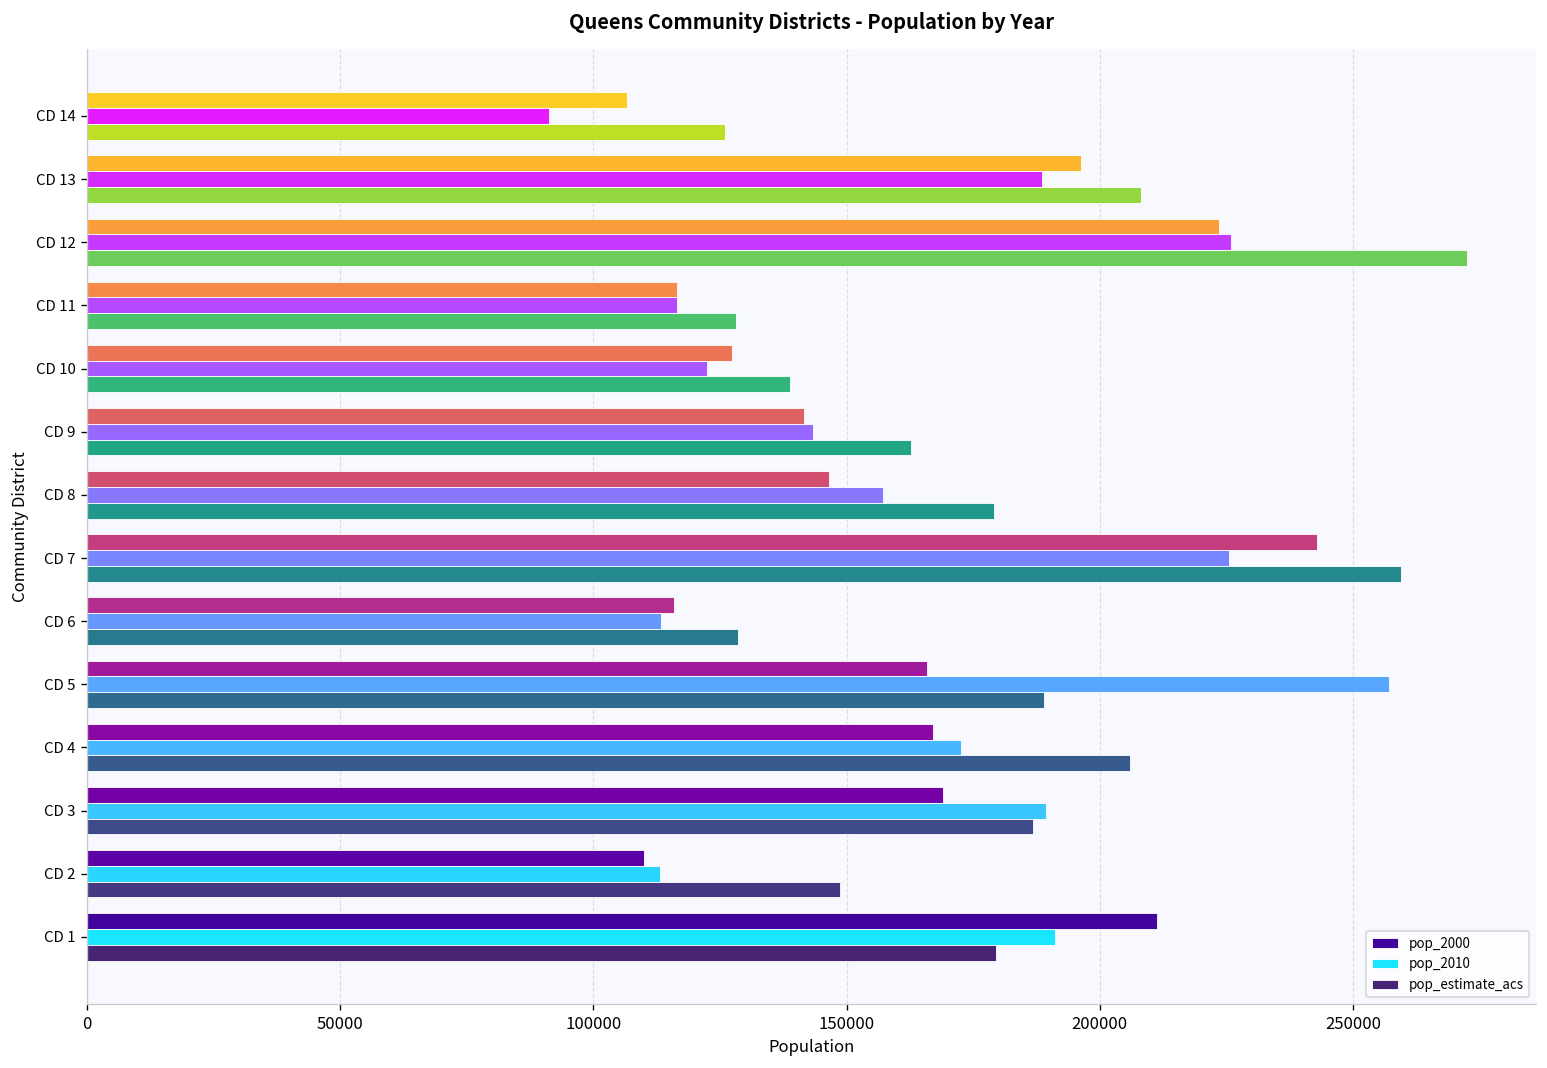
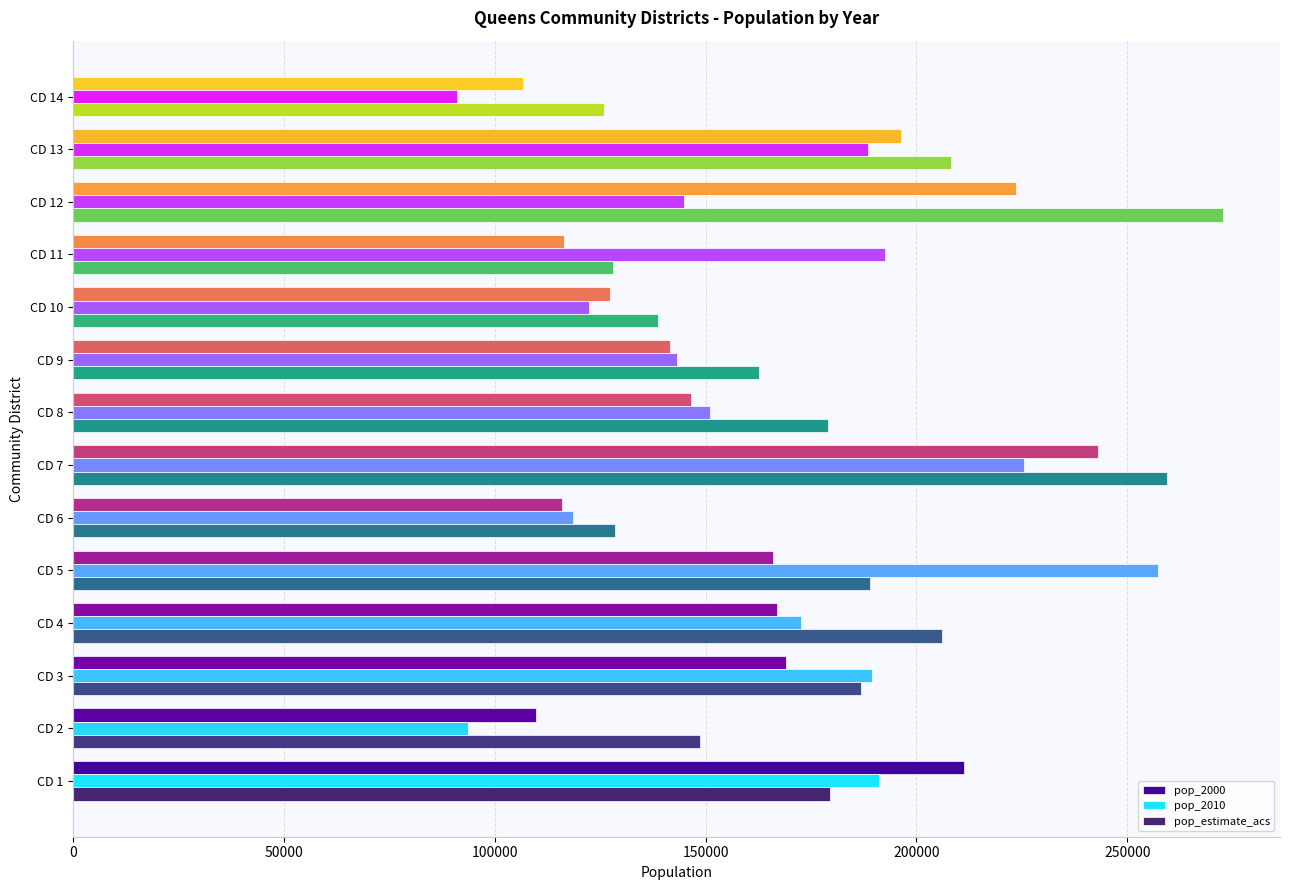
pop_2010, CD 12: 226000 -> 145000
pop_2010, CD 11: 116000 -> 193000
pop_2010, CD 8: 157000 -> 151000
pop_2010, CD 6: 113000 -> 119000
pop_2010, CD 2: 113000 -> 94000
